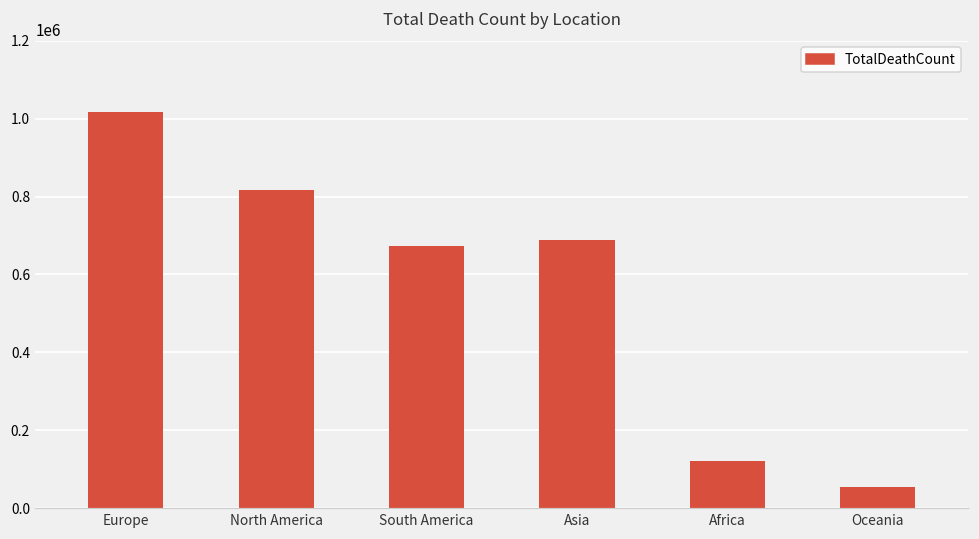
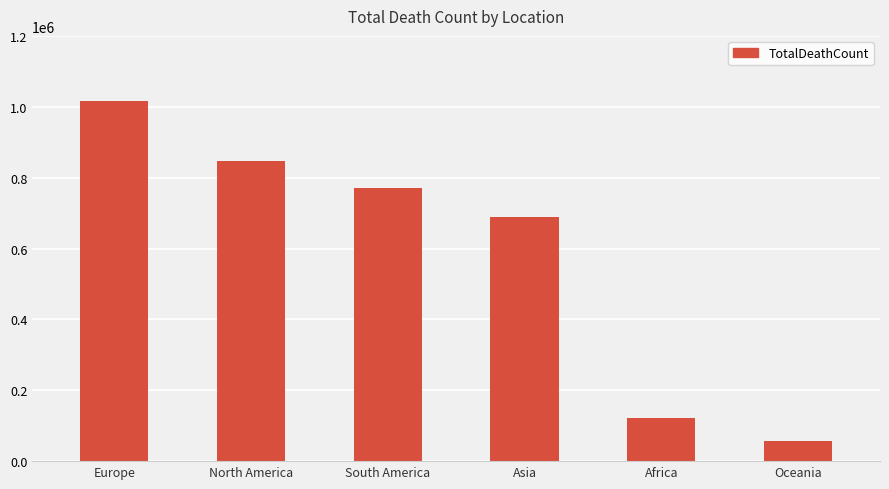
North America: 820000 -> 850000
South America: 670000 -> 770000
